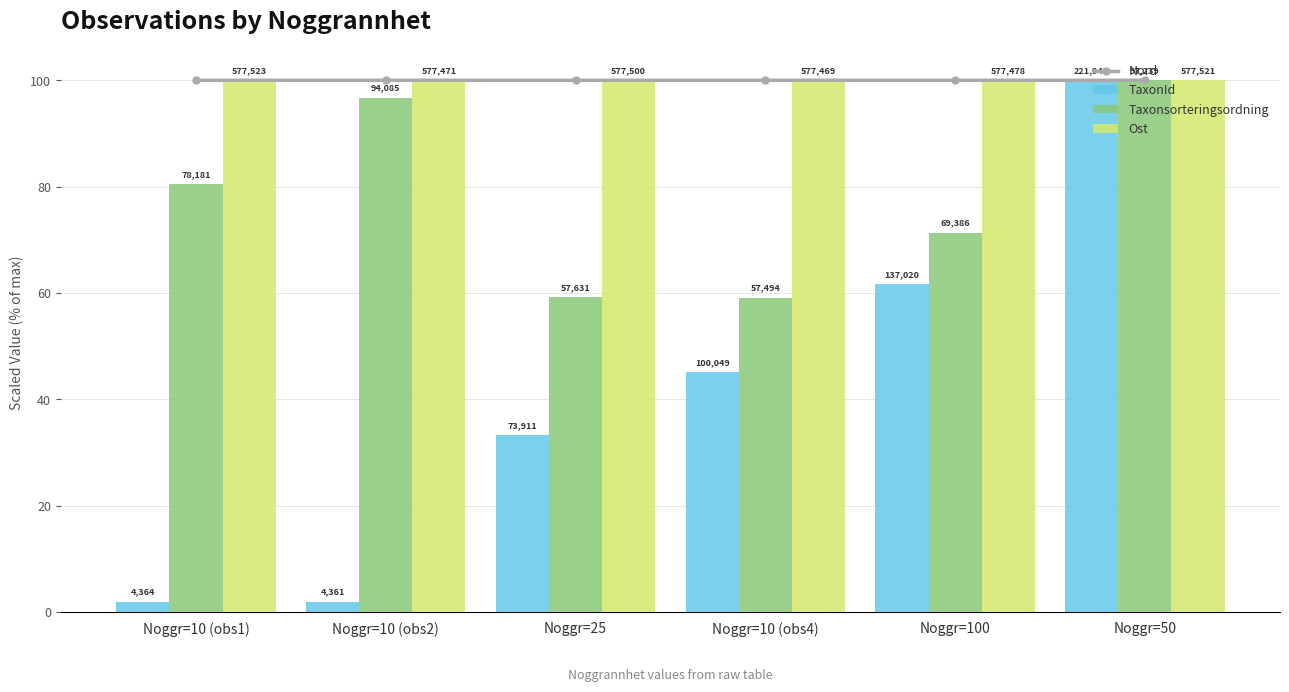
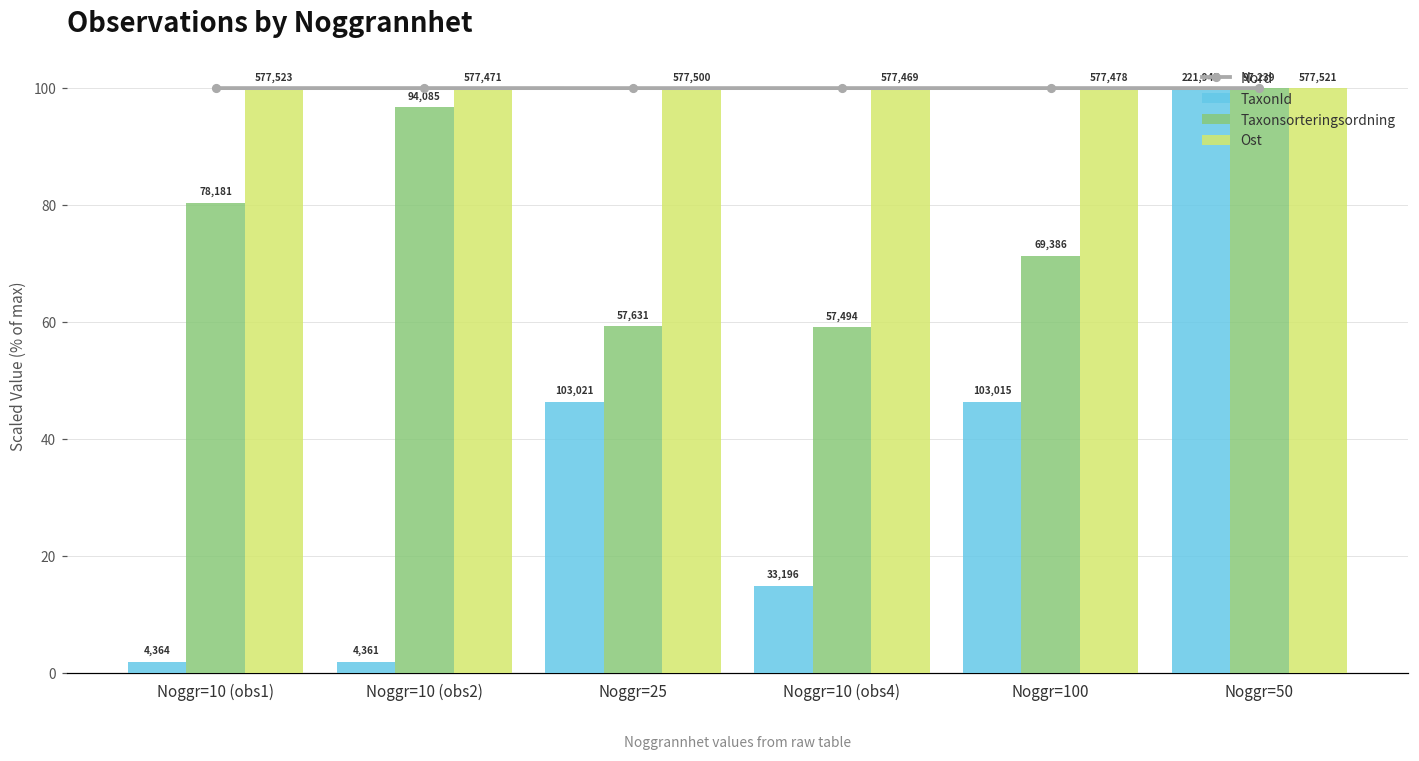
TaxonId, Noggr=25: 73,911 -> 103,021
TaxonId, Noggr=10 (obs4): 100,049 -> 33,196
TaxonId, Noggr=100: 137,020 -> 103,015
